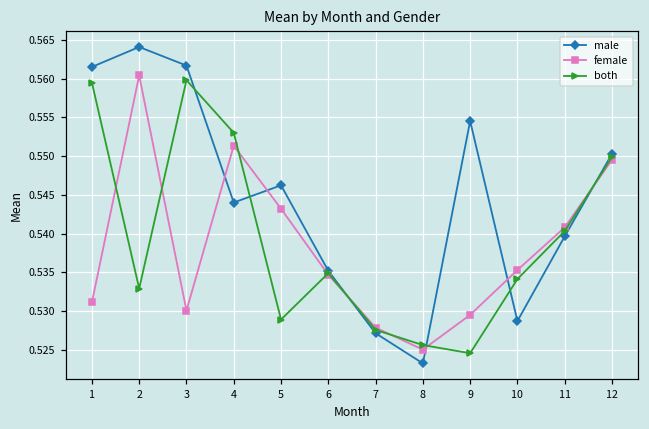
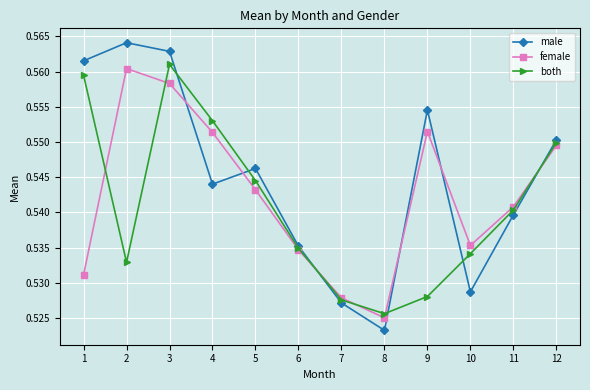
male, 3: 0.562 -> 0.563
female, 3: 0.530 -> 0.558
both, 3: 0.560 -> 0.561
both, 5: 0.529 -> 0.545
female, 9: 0.529 -> 0.551
both, 9: 0.525 -> 0.528
